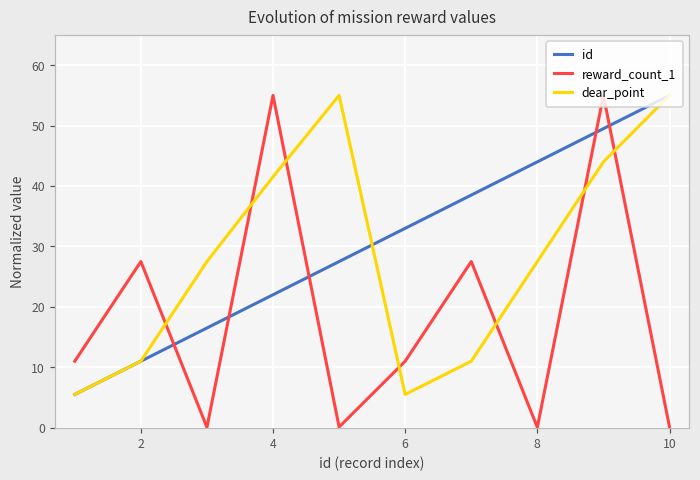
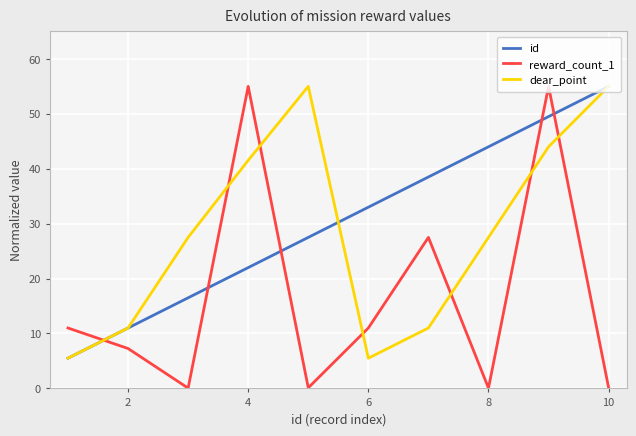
reward_count_1, 2: 28 -> 7
